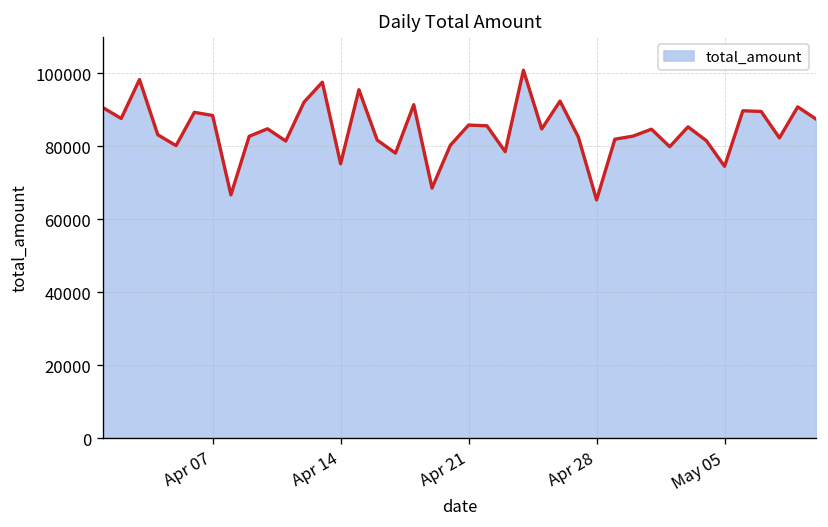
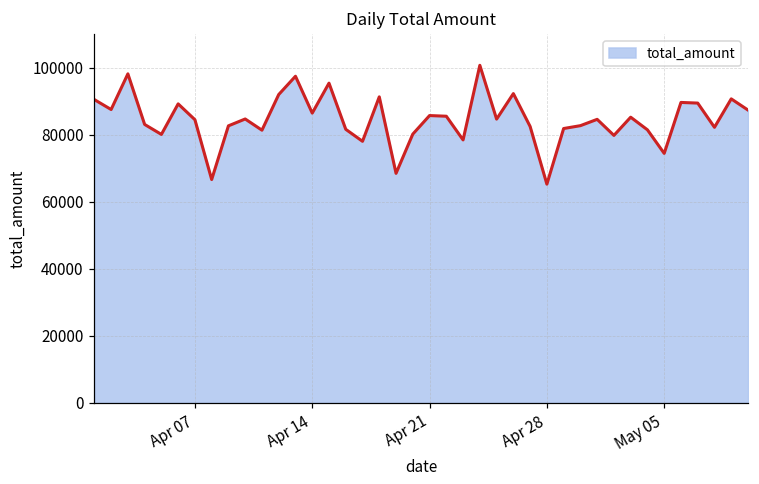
Apr 07: 88000 -> 85000
Apr 14: 75000 -> 87000
